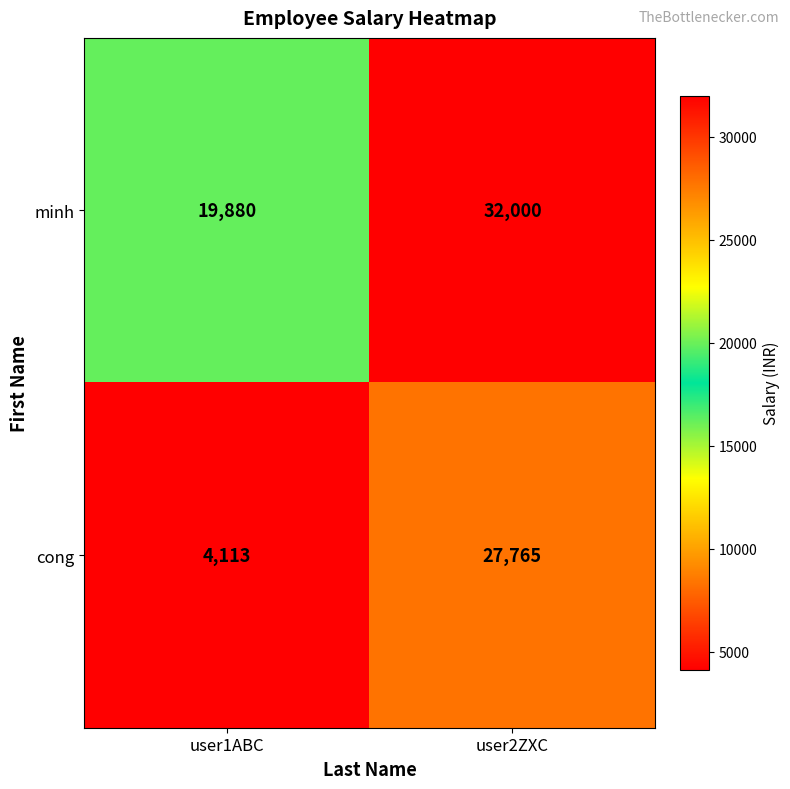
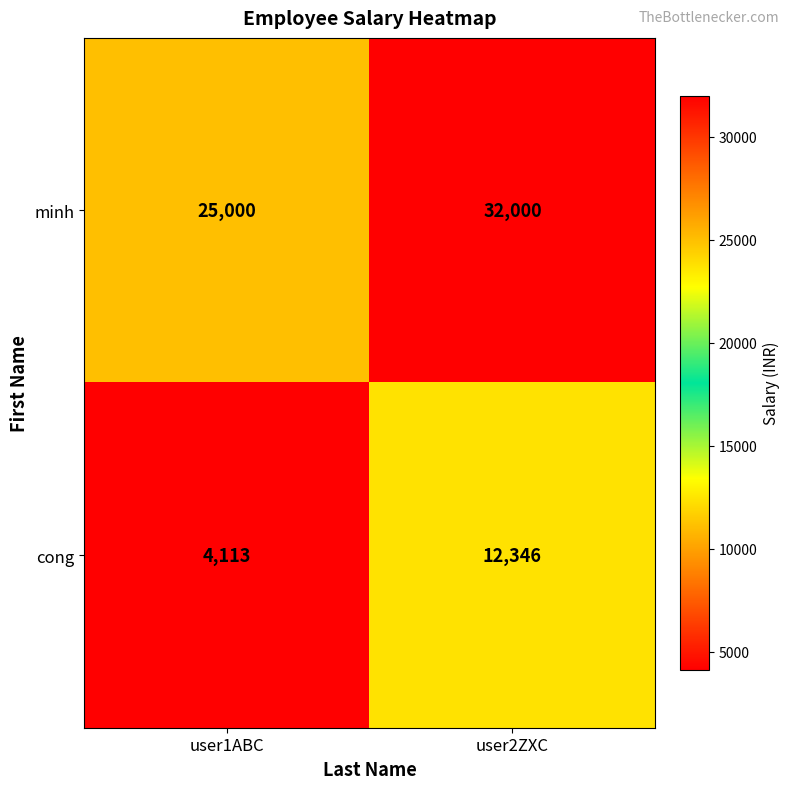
minh, user1ABC: 19,880 -> 25,000
cong, user2ZXC: 27,765 -> 12,346
